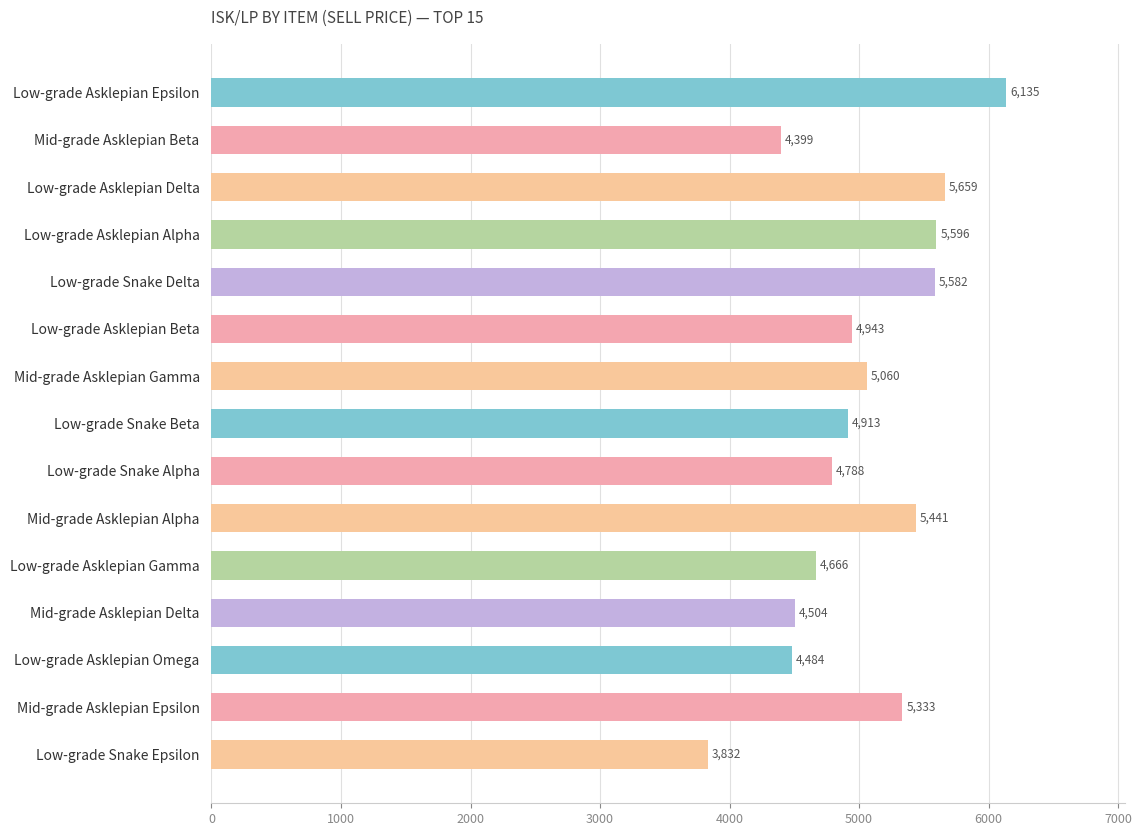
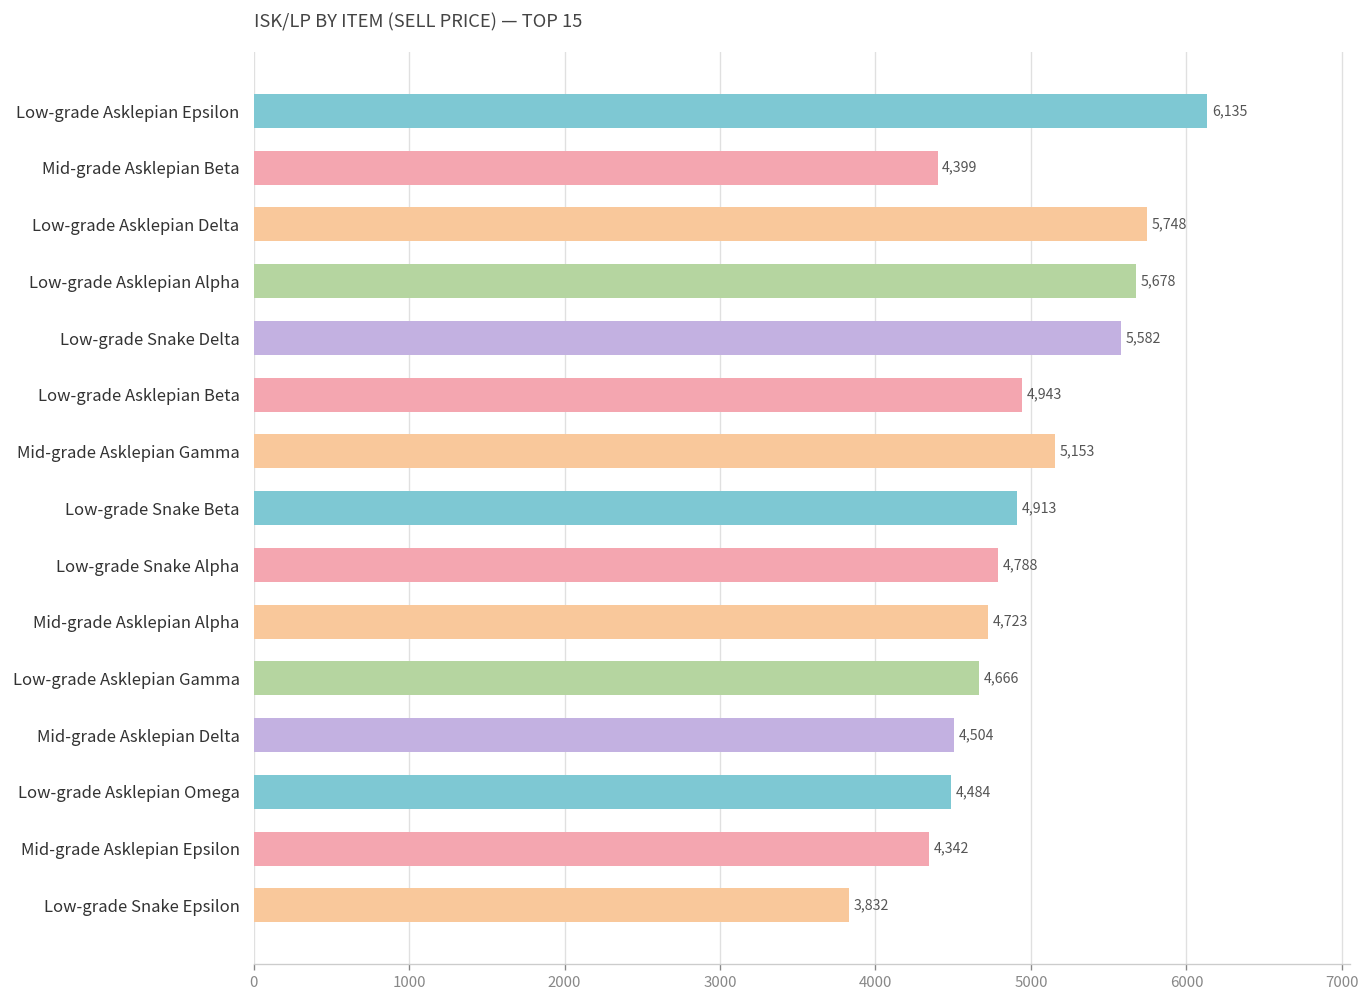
Low-grade Asklepian Delta: 5,659 -> 5,748
Low-grade Asklepian Alpha: 5,596 -> 5,678
Mid-grade Asklepian Gamma: 5,060 -> 5,153
Mid-grade Asklepian Alpha: 5,441 -> 4,723
Mid-grade Asklepian Epsilon: 5,333 -> 4,342
